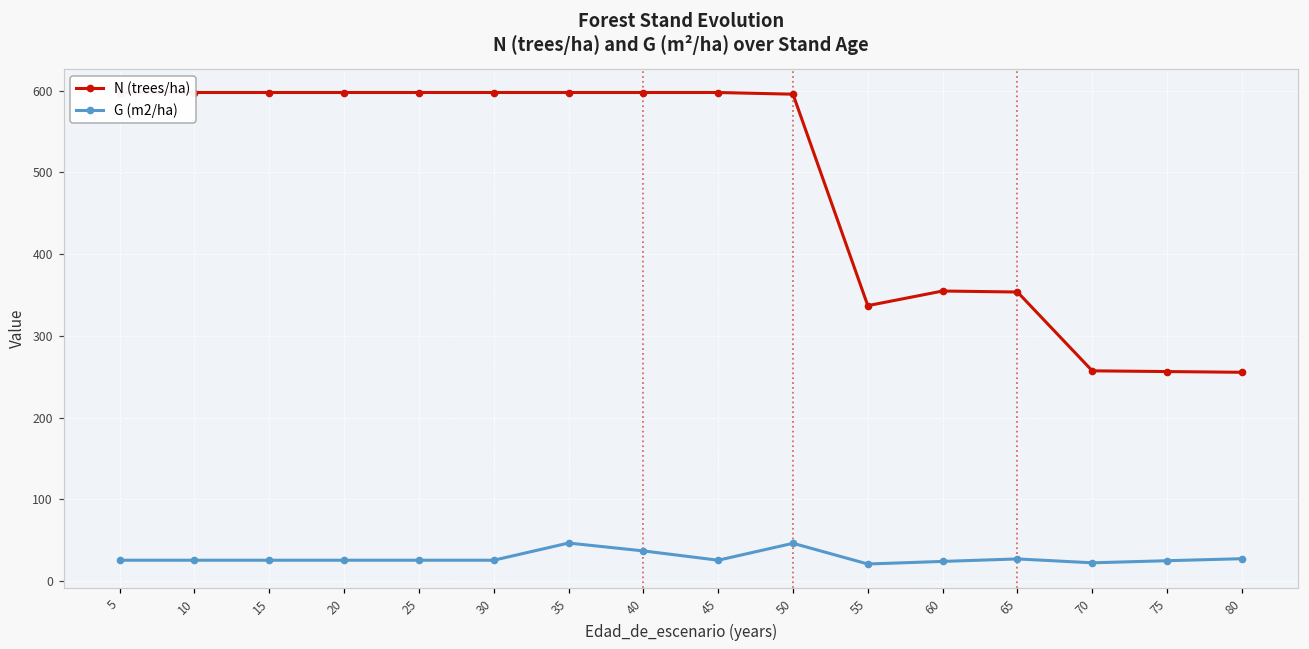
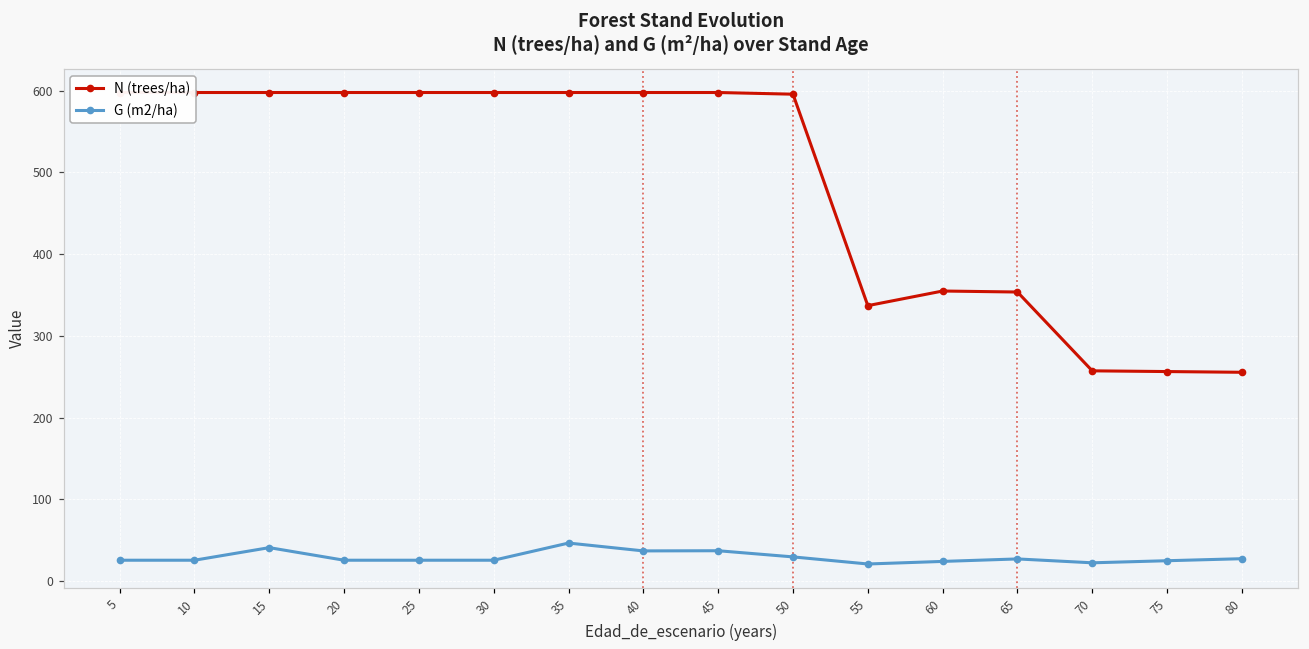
G (m2/ha), 15: 30 -> 40
G (m2/ha), 45: 30 -> 40
G (m2/ha), 50: 50 -> 30
